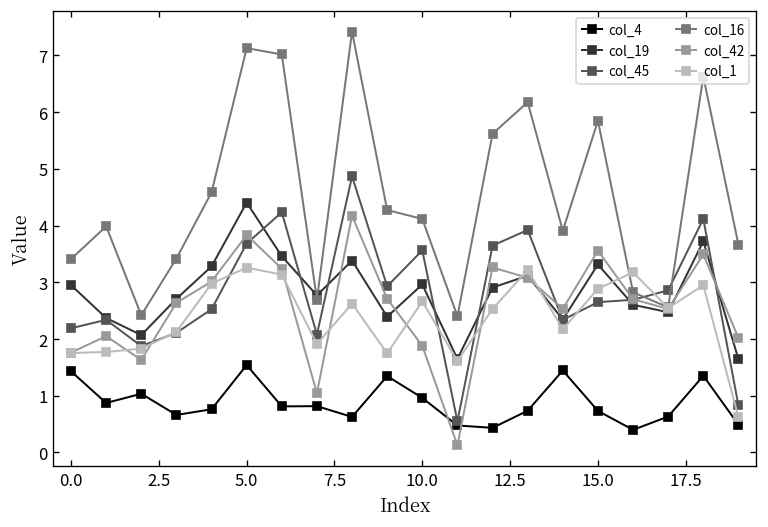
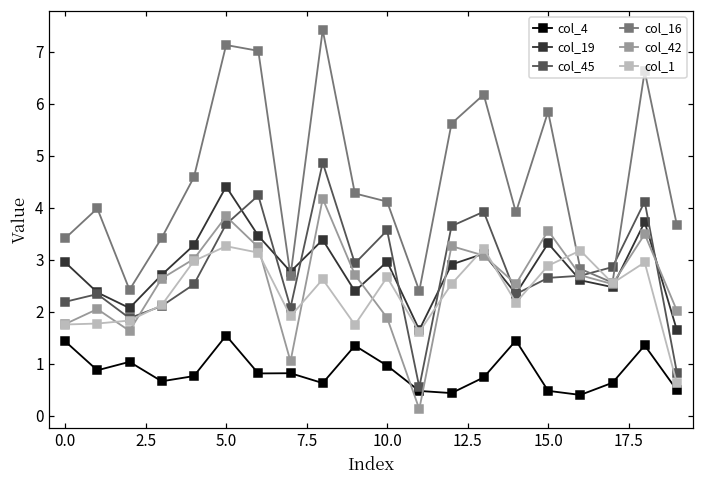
col_4, 15.0: 0.7 -> 0.5
